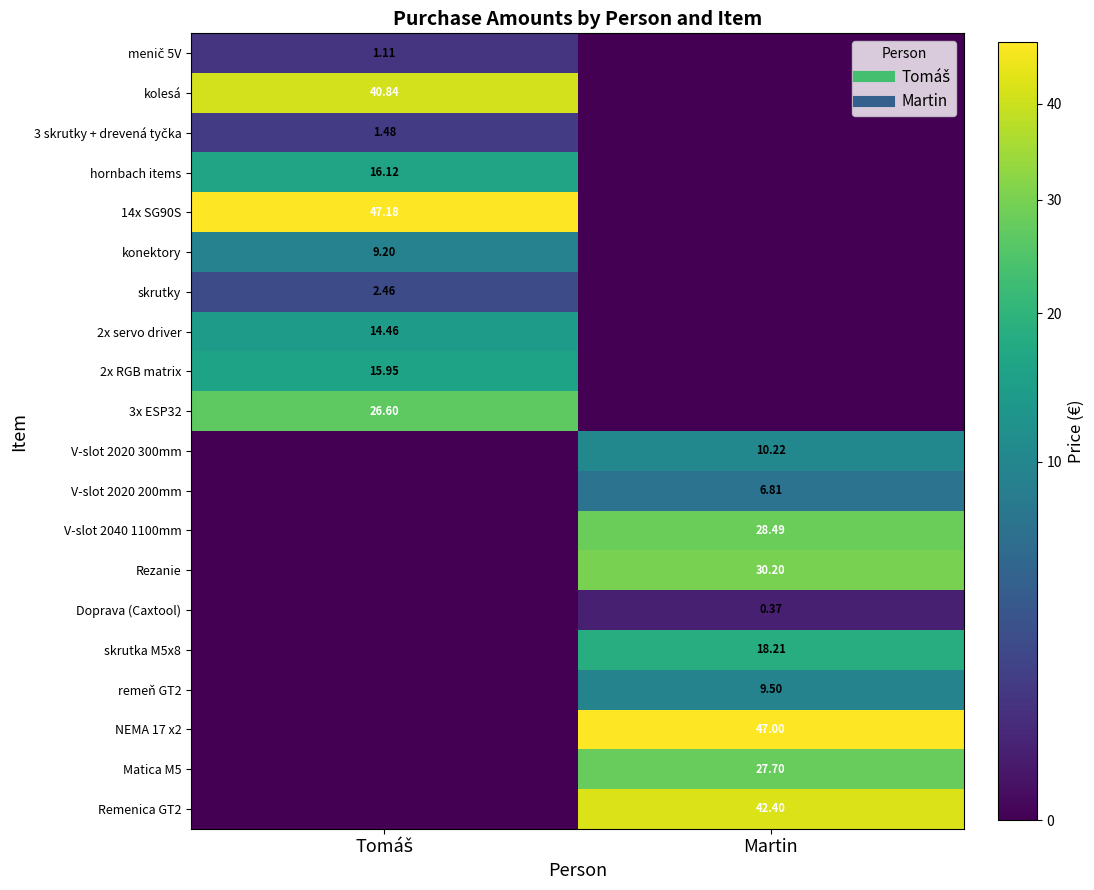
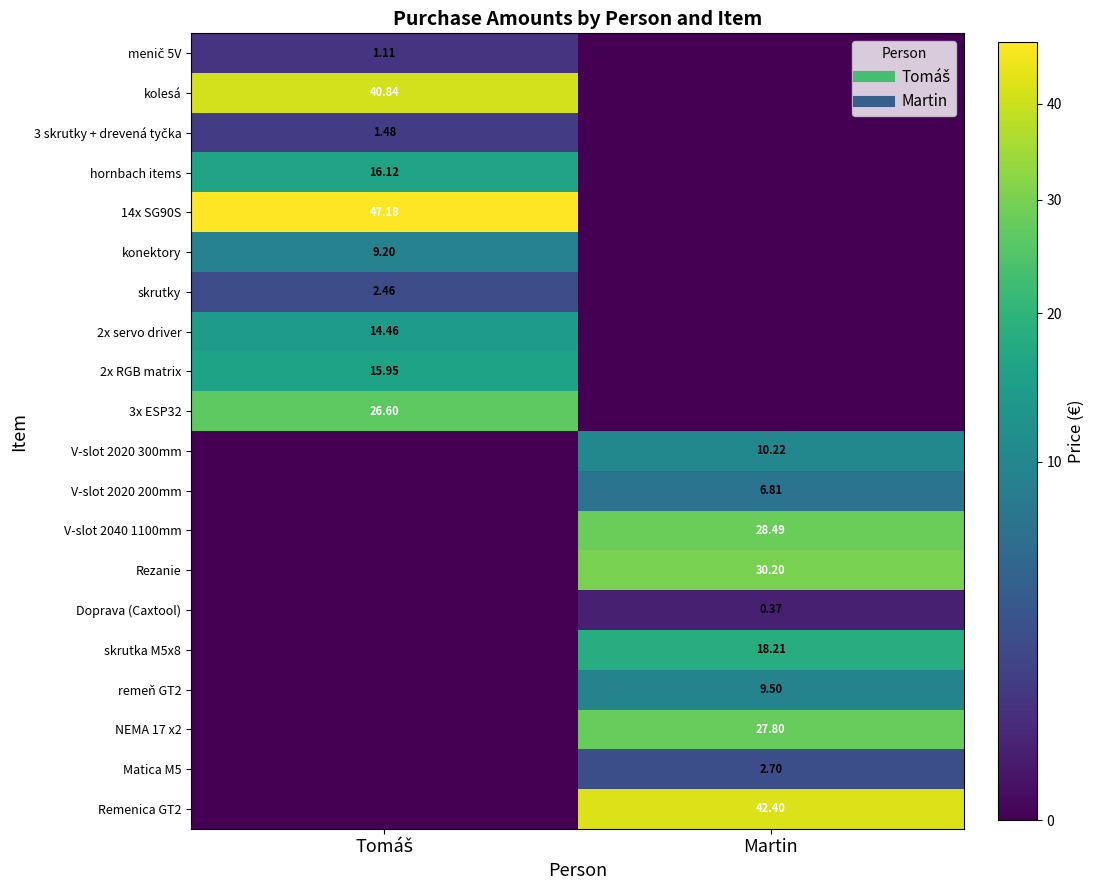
NEMA 17 x2, Martin: 47.00 -> 27.80
Matica M5, Martin: 27.70 -> 2.70
